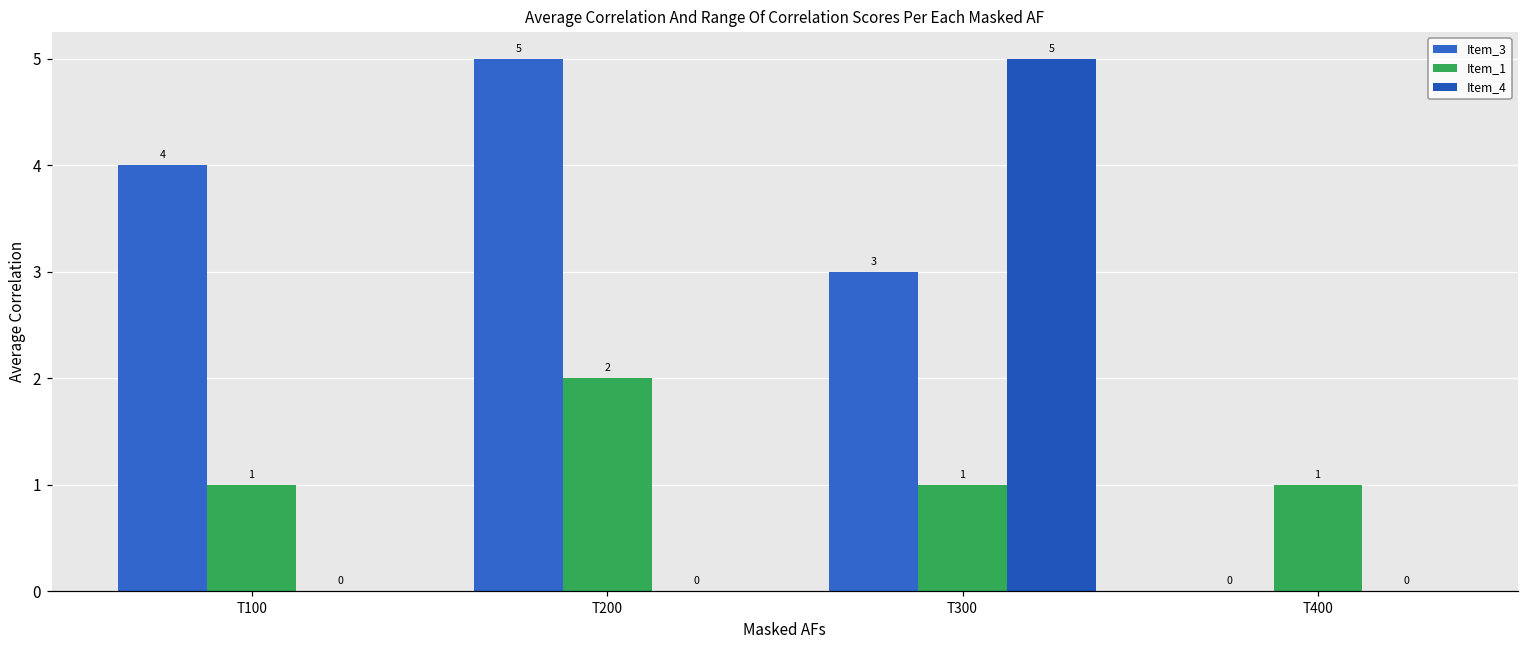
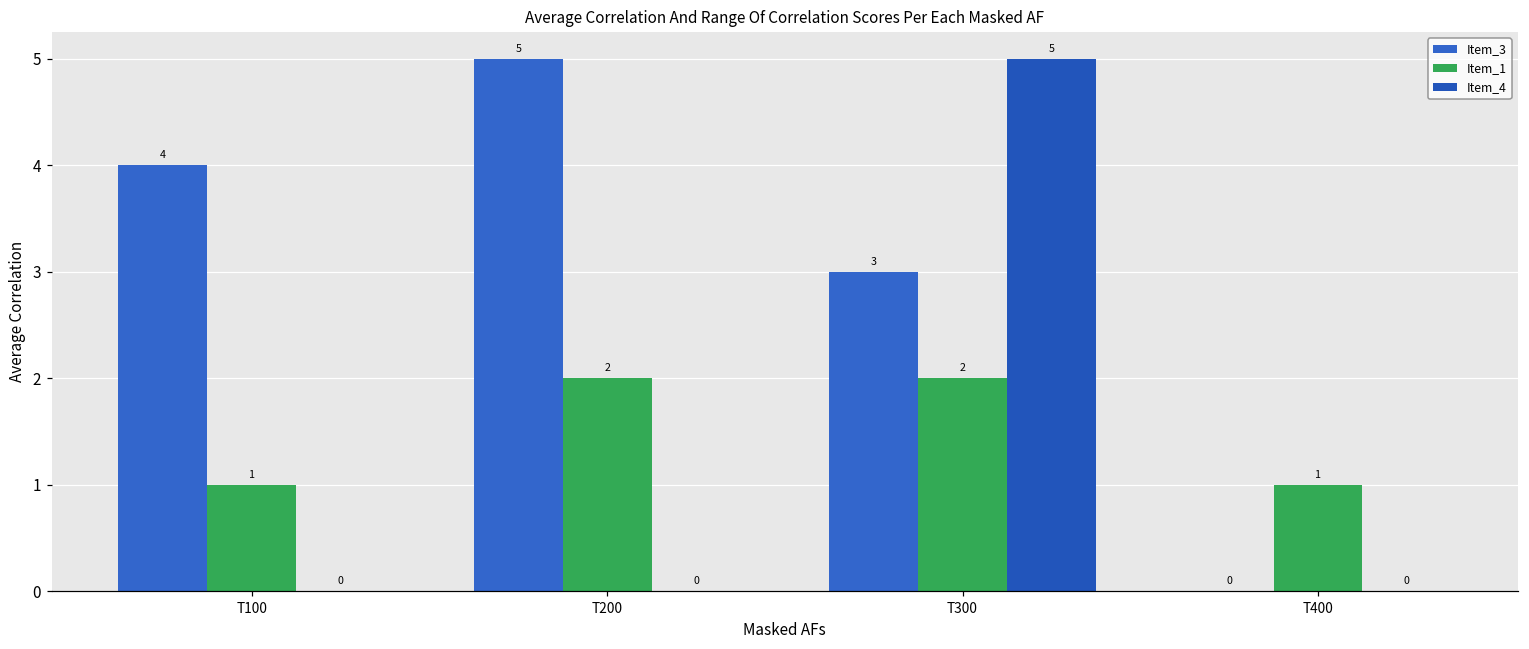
Item_1, T300: 1 -> 2
